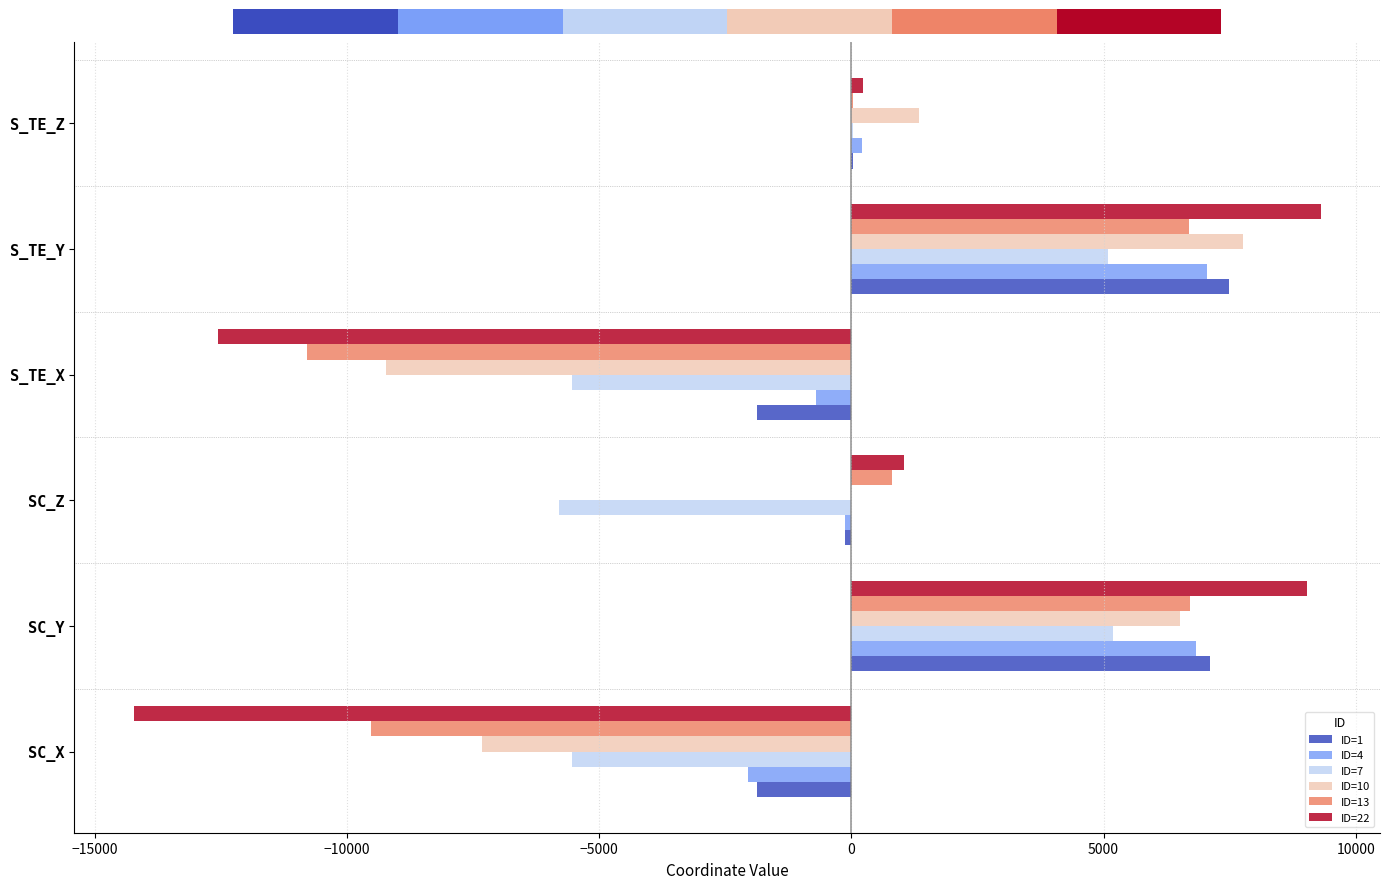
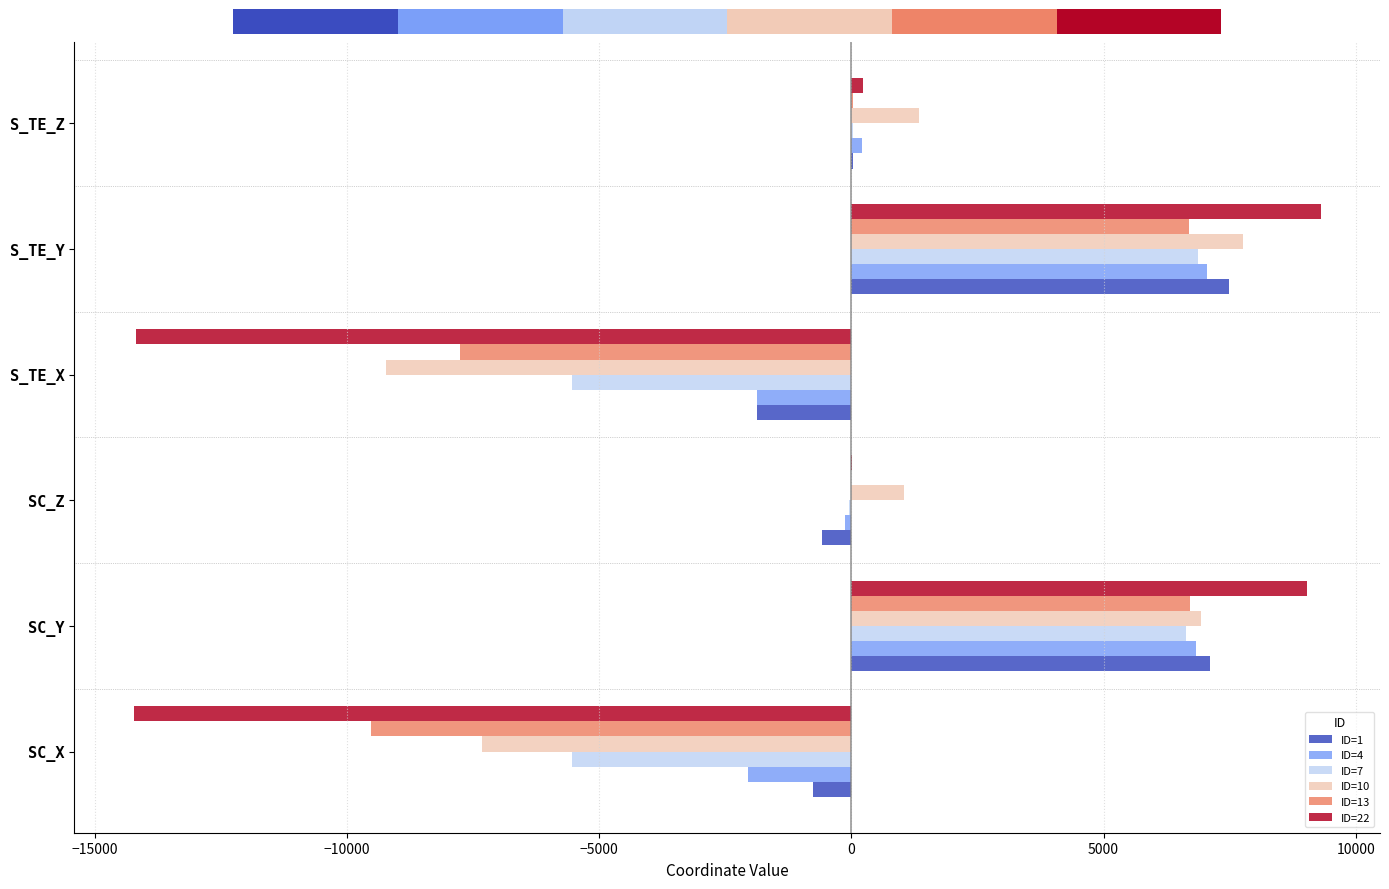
ID=7, S_TE_Y: 5100 -> 6900
ID=22, S_TE_X: -12500 -> -14200
ID=13, S_TE_X: -10800 -> -7800
ID=4, S_TE_X: -700 -> -1900
ID=22, SC_Z: 1000 -> 0
ID=13, SC_Z: 800 -> 0
ID=10, SC_Z: 0 -> 1000
ID=7, SC_Z: -5800 -> 0
ID=1, SC_Z: -100 -> -600
ID=10, SC_Y: 6500 -> 6900
ID=7, SC_Y: 5200 -> 6600
ID=1, SC_X: -1900 -> -800
